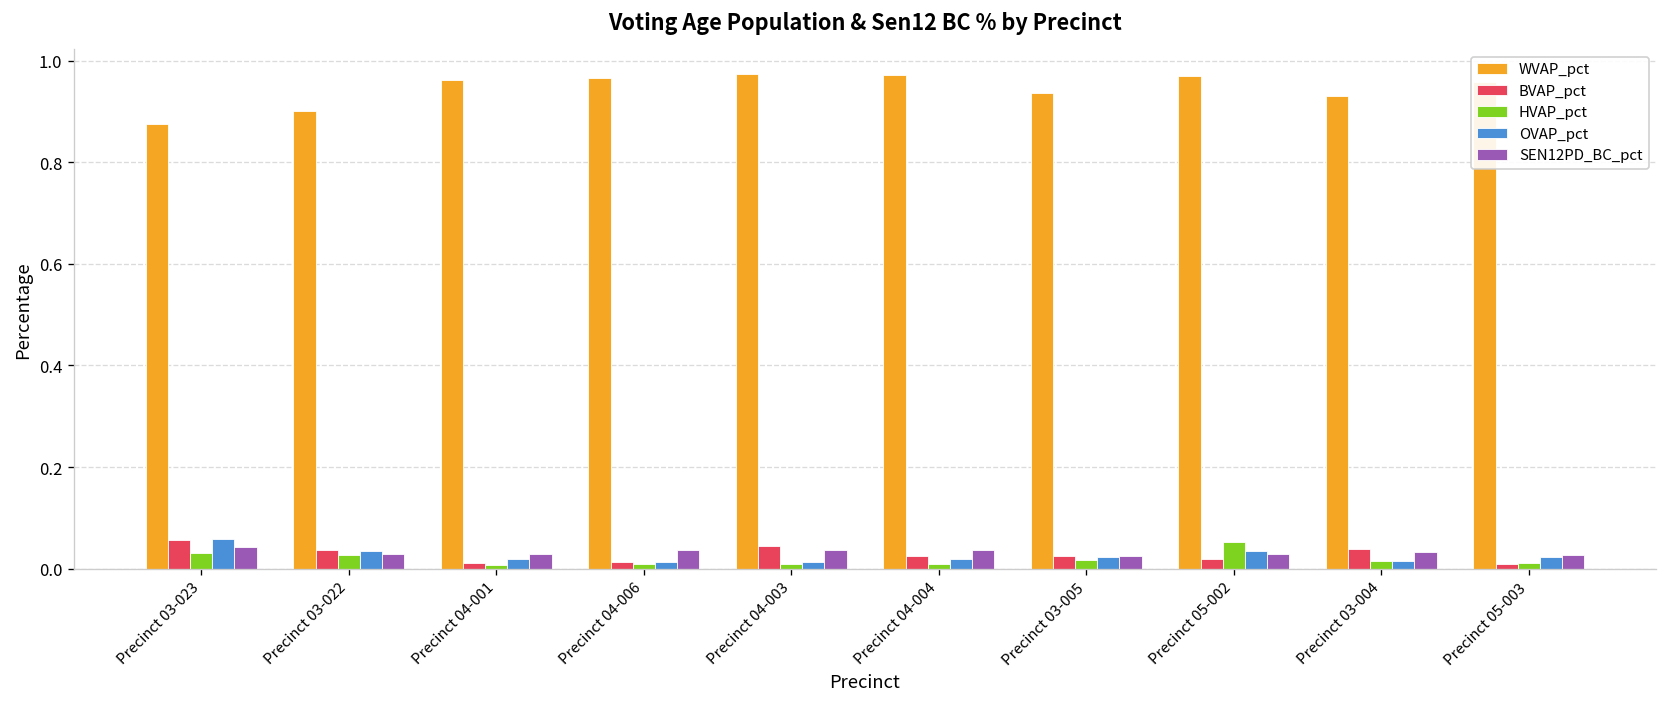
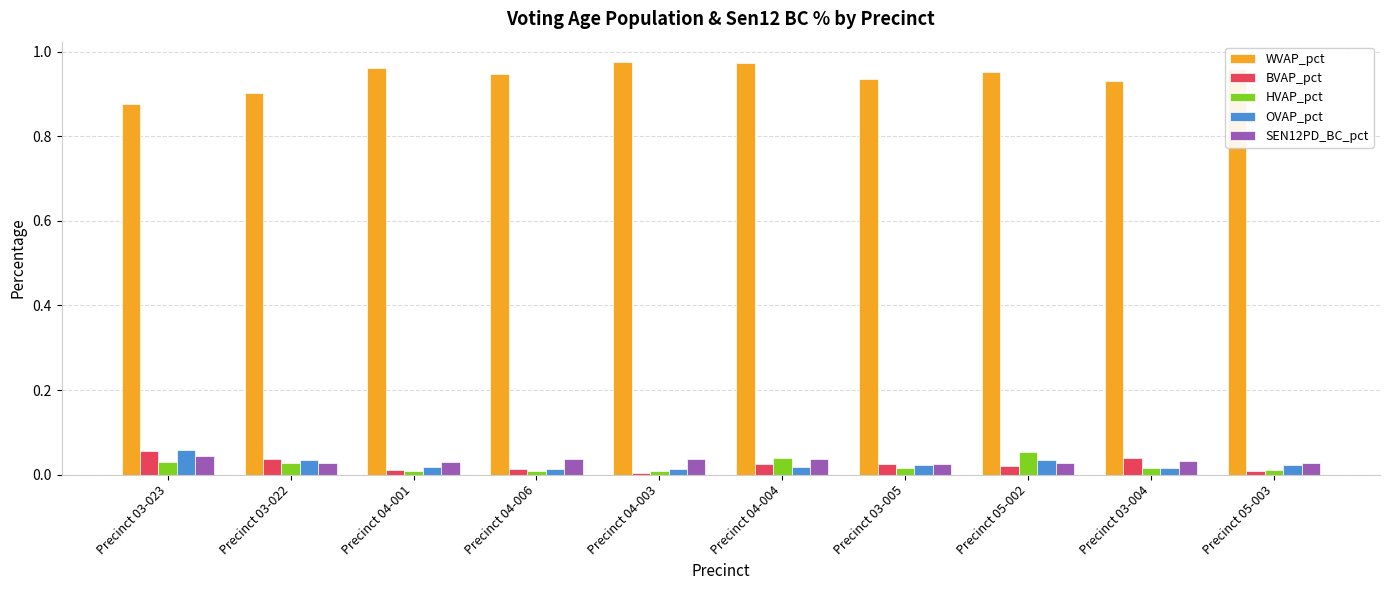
WVAP_pct, Precinct 04-006: 0.97 -> 0.95
BVAP_pct, Precinct 04-003: 0.04 -> 0.00
HVAP_pct, Precinct 04-004: 0.01 -> 0.04
WVAP_pct, Precinct 05-002: 0.97 -> 0.95
